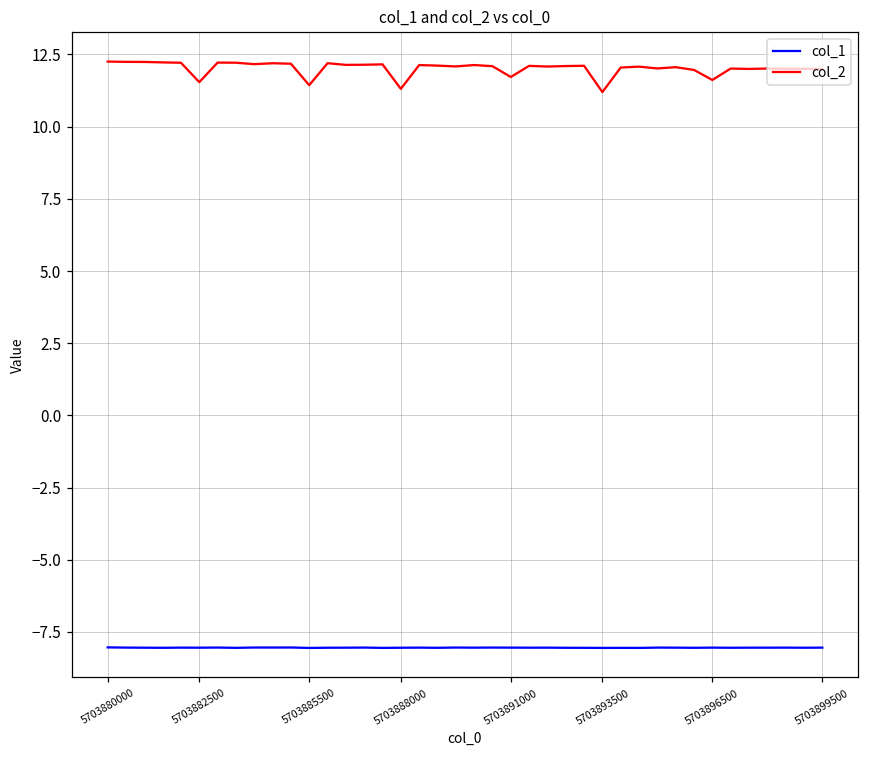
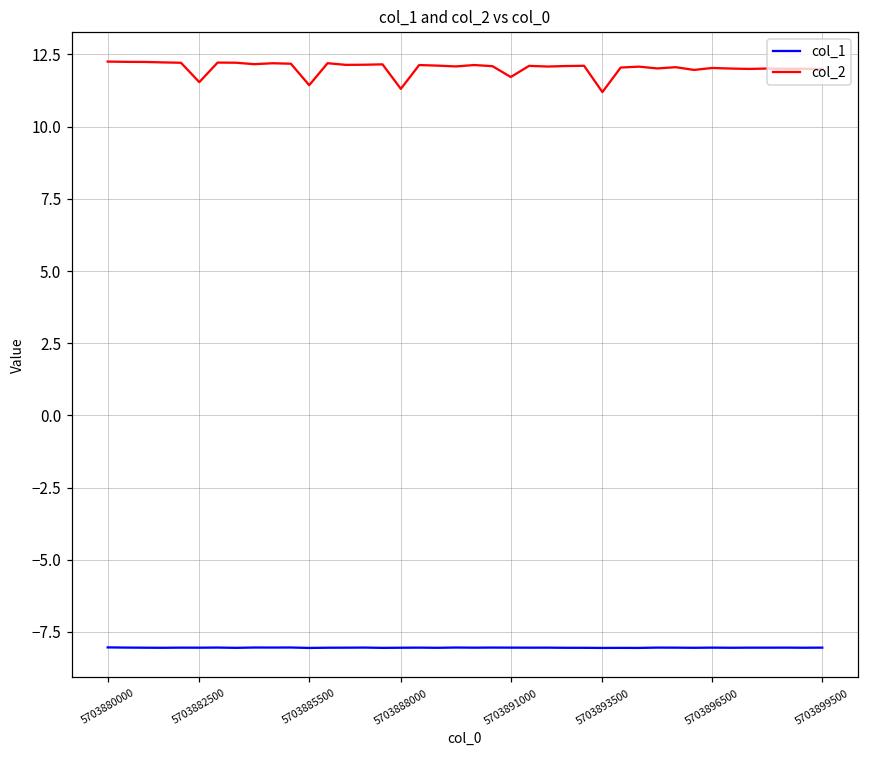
col_2, 5703896500: 11.6 -> 12.0
